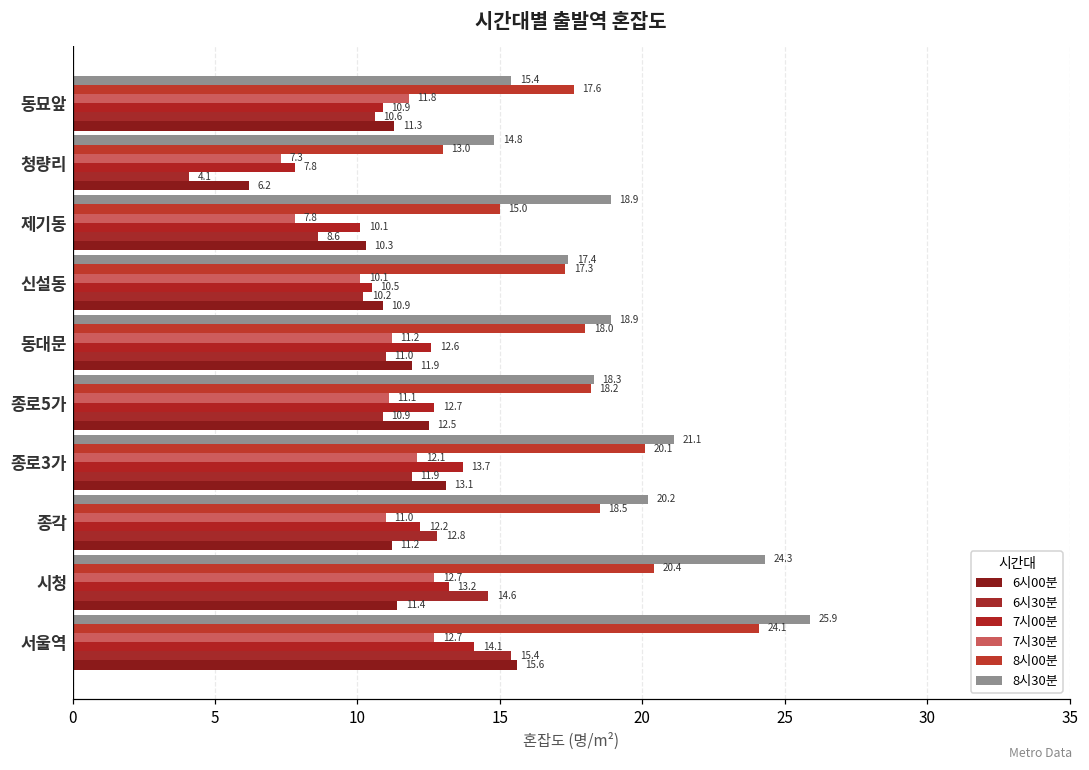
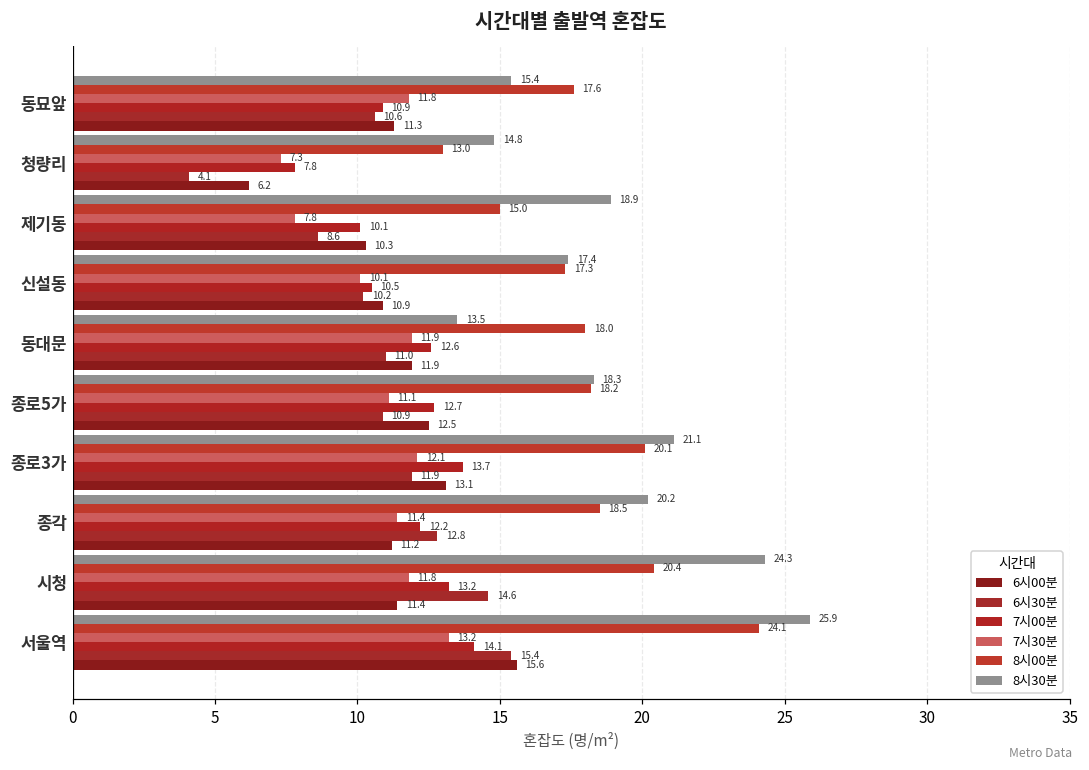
8시30분, 동대문: 18.9 -> 13.5
7시30분, 동대문: 11.2 -> 11.9
7시30분, 종각: 11.0 -> 11.4
7시30분, 시청: 12.7 -> 11.8
7시30분, 서울역: 12.7 -> 13.2
